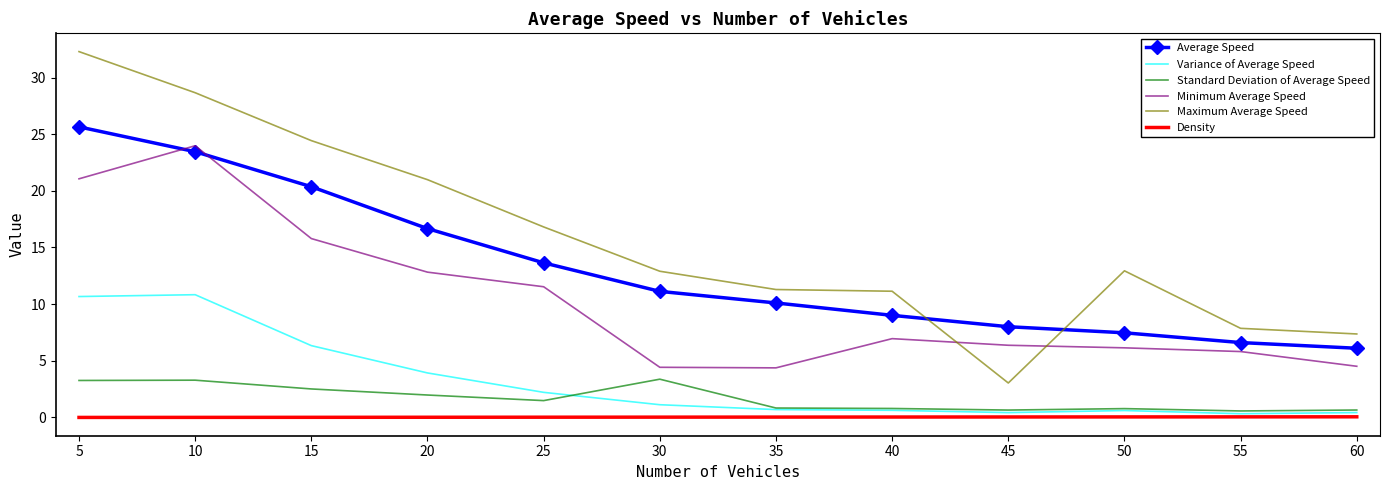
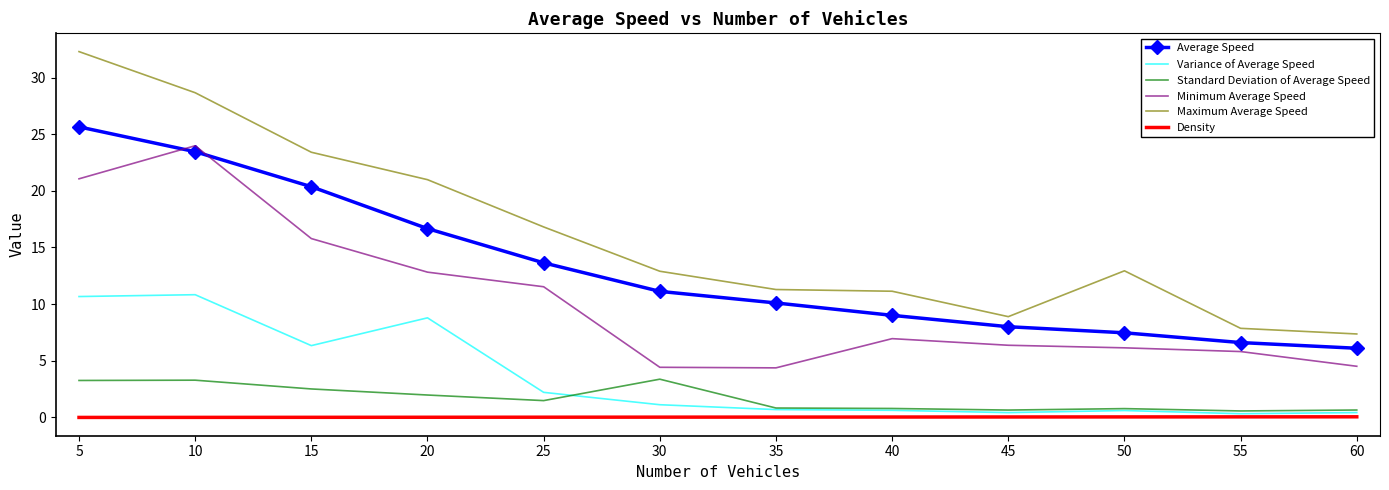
Maximum Average Speed, 15: 24.4 -> 23.4
Variance of Average Speed, 20: 3.9 -> 8.8
Maximum Average Speed, 45: 3.0 -> 8.9
